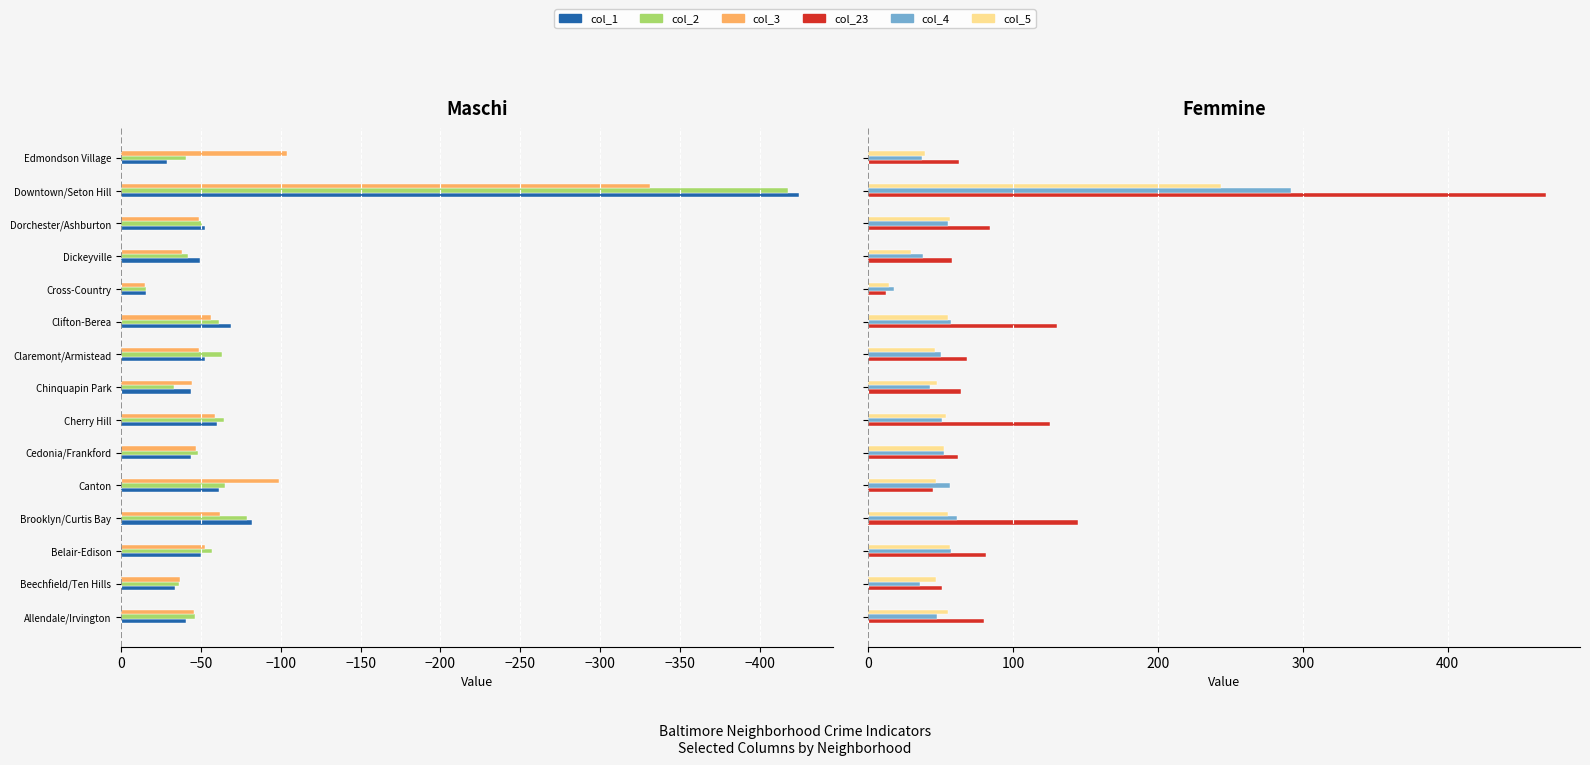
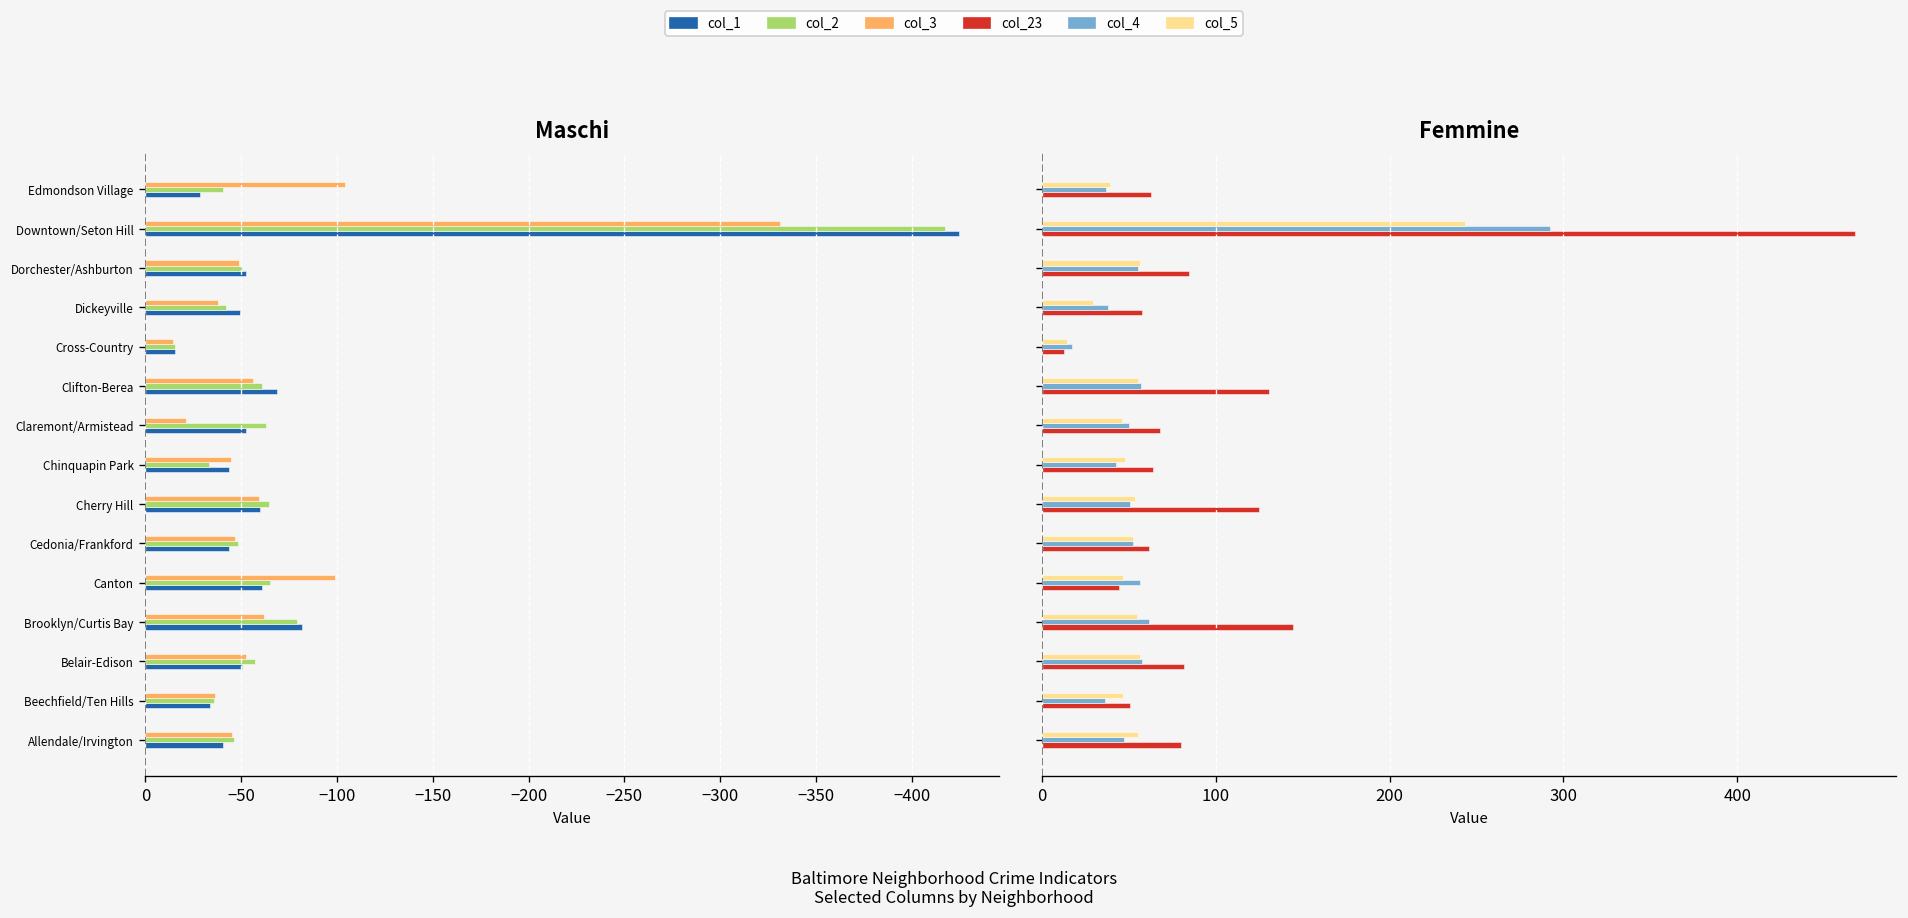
Maschi, col_3, Claremont/Armistead: -49 -> -21
